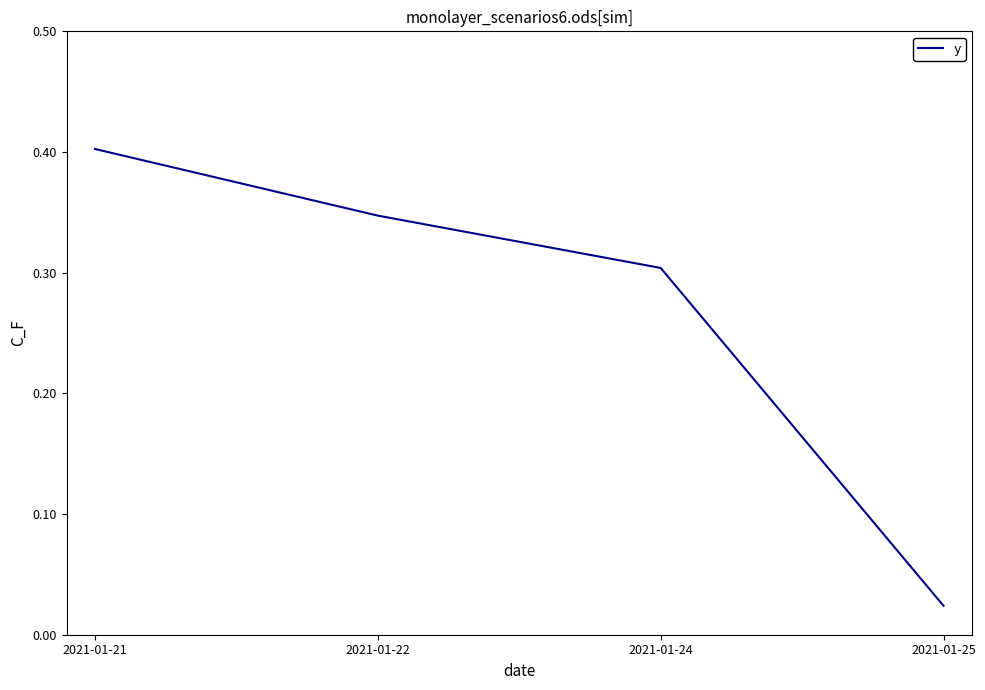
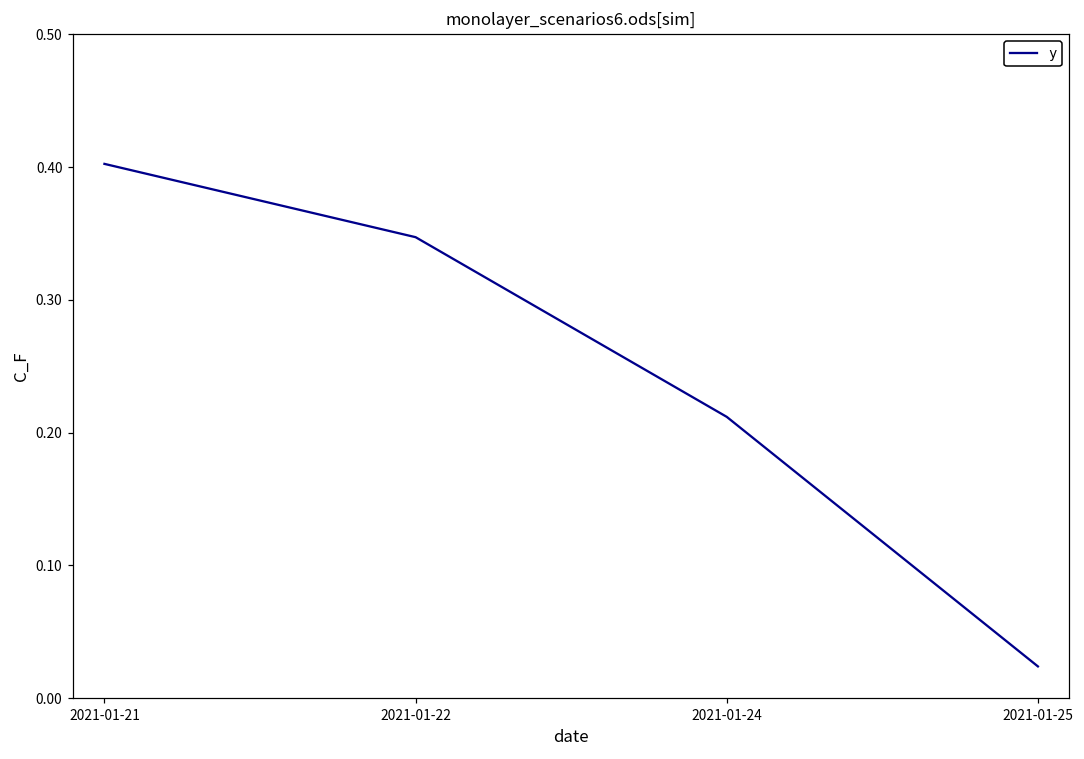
2021-01-24: 0.304 -> 0.212
